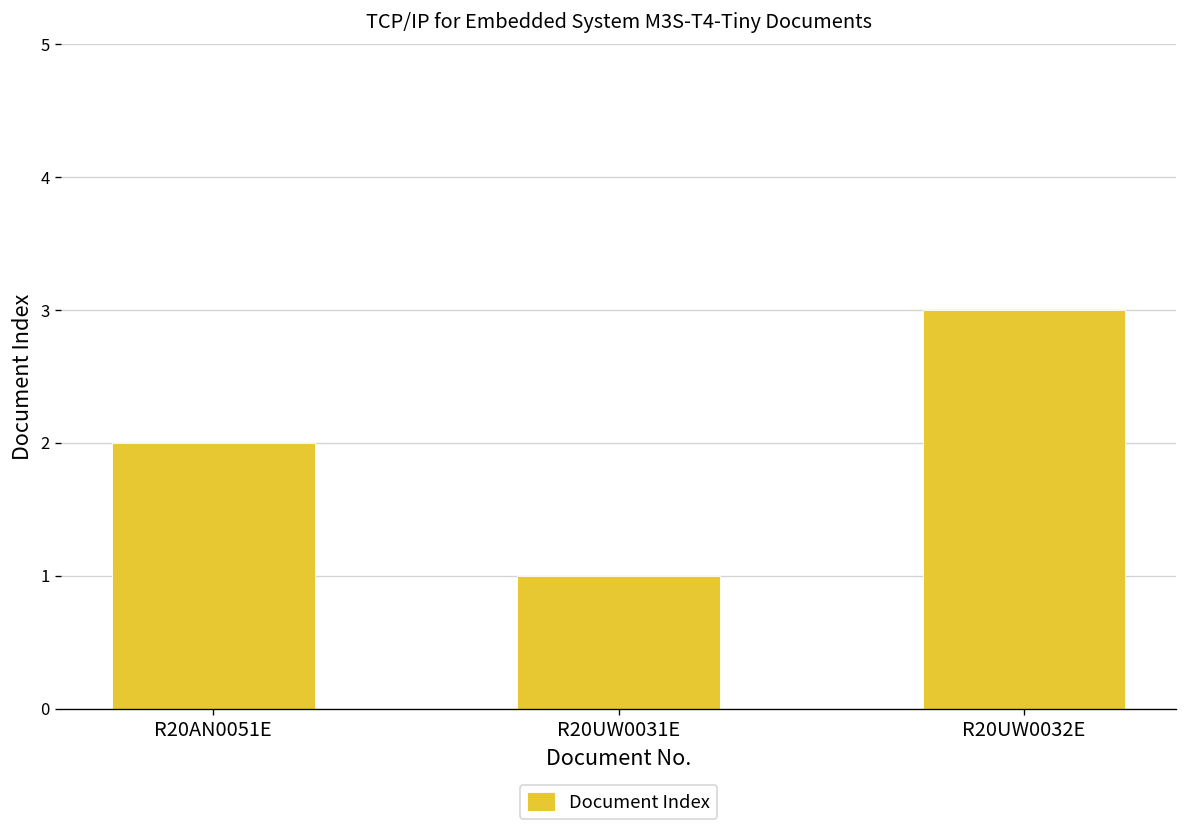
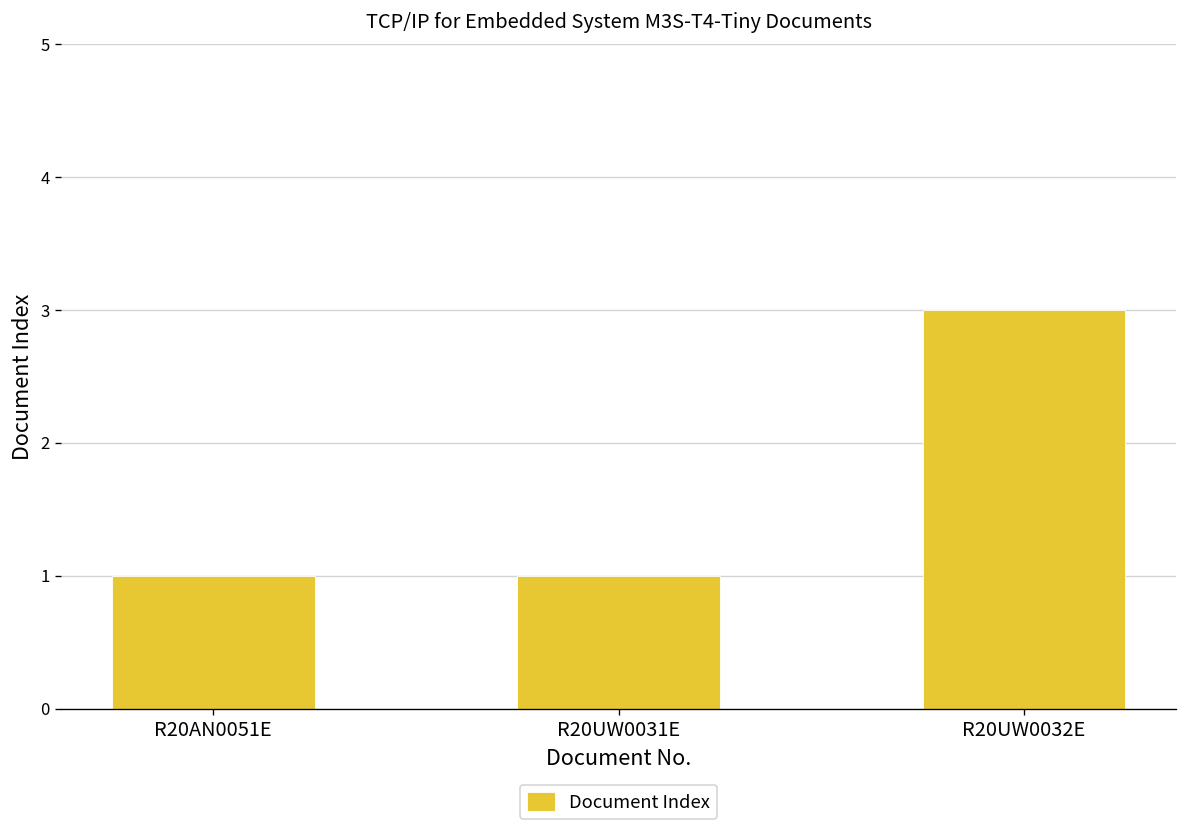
R20AN0051E: 2 -> 1
